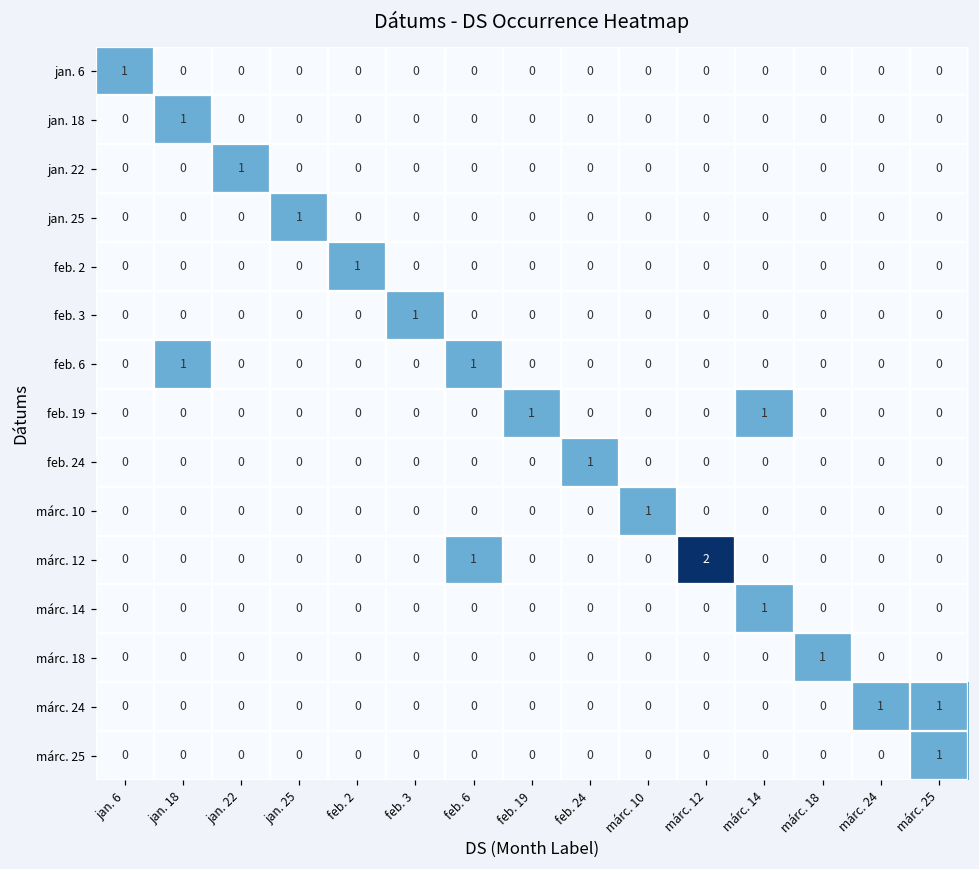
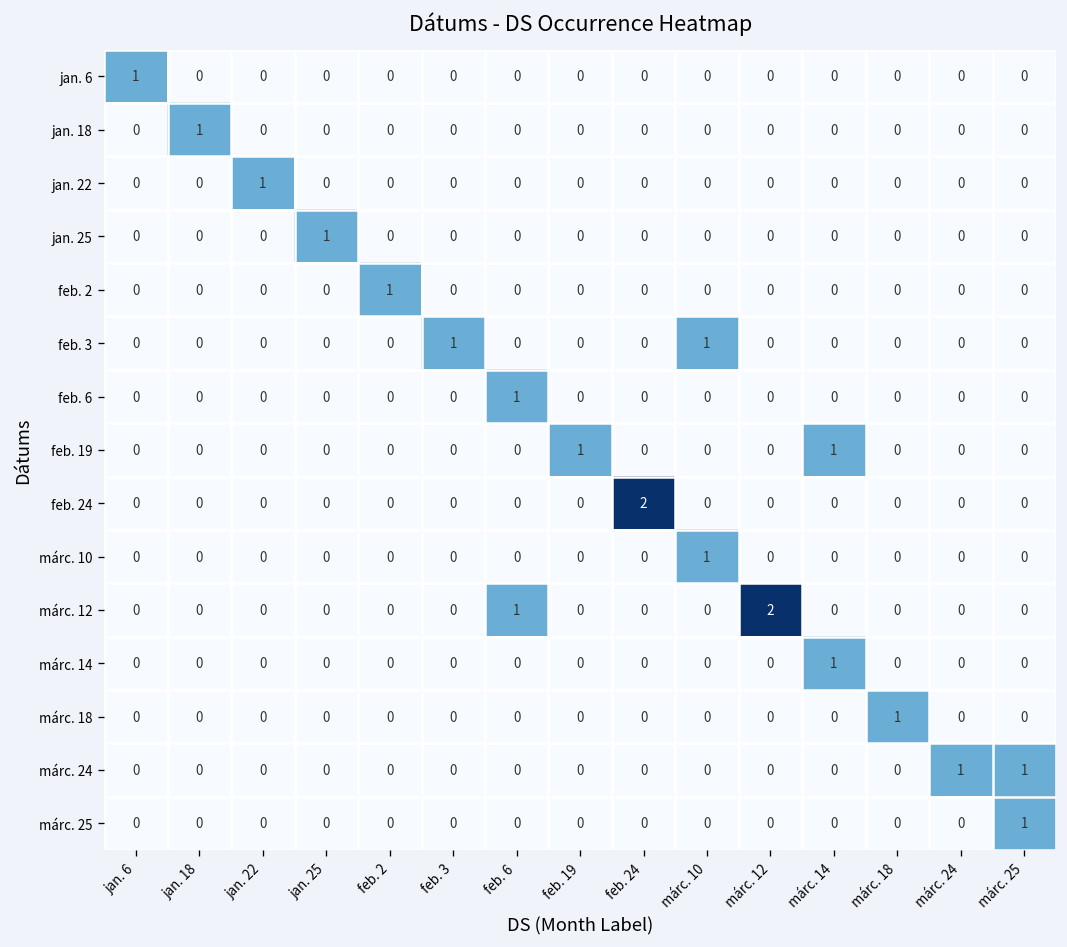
feb. 3, márc. 10: 0 -> 1
feb. 6, jan. 18: 1 -> 0
feb. 24, feb. 24: 1 -> 2
